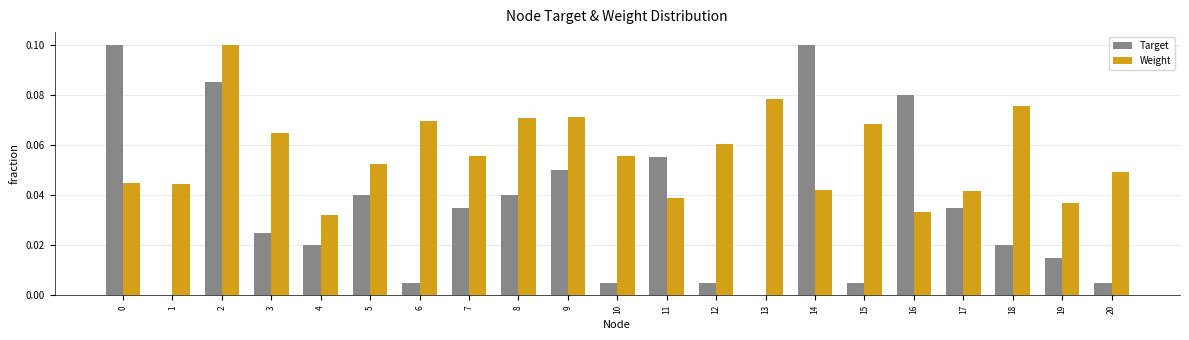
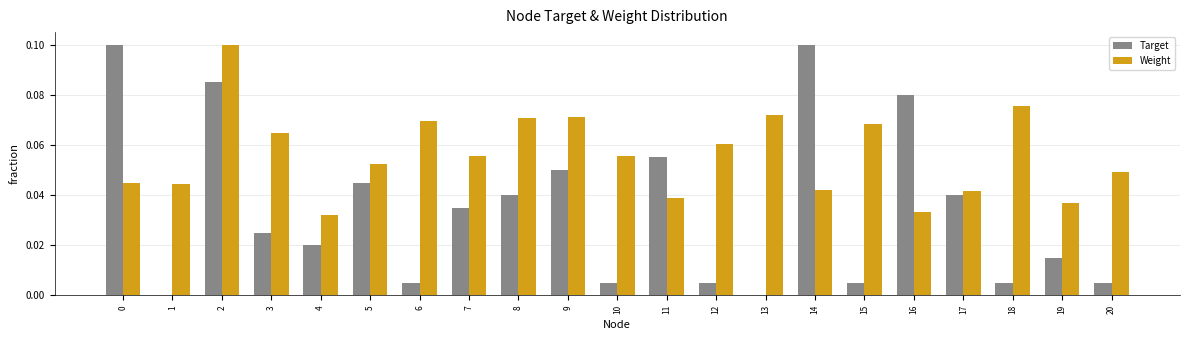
Target, 5: 0.040 -> 0.045
Weight, 13: 0.078 -> 0.072
Target, 17: 0.035 -> 0.040
Target, 18: 0.020 -> 0.005
